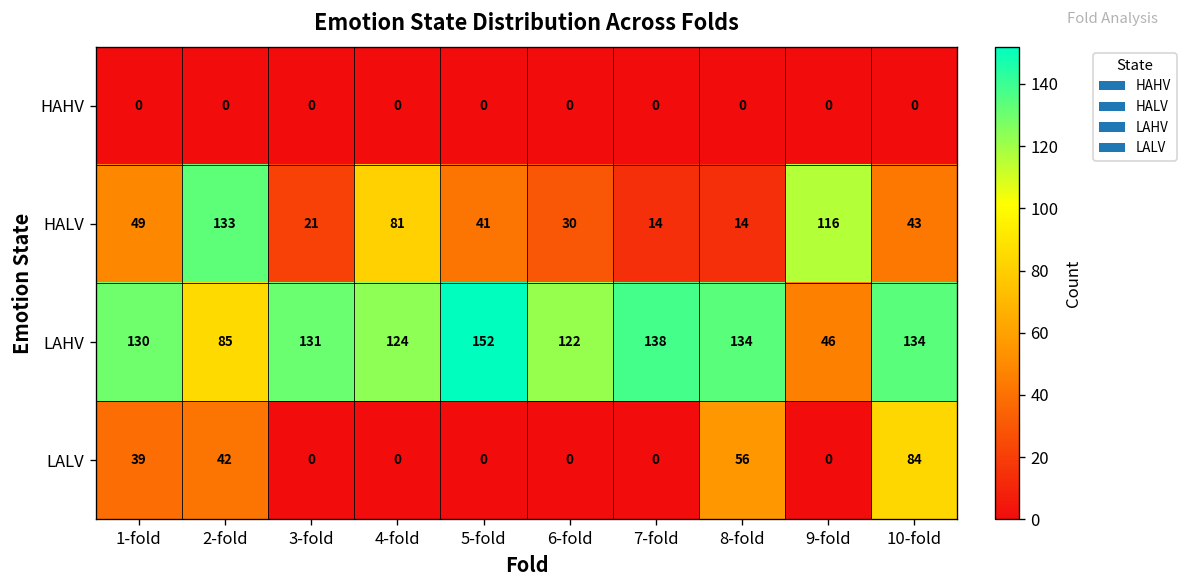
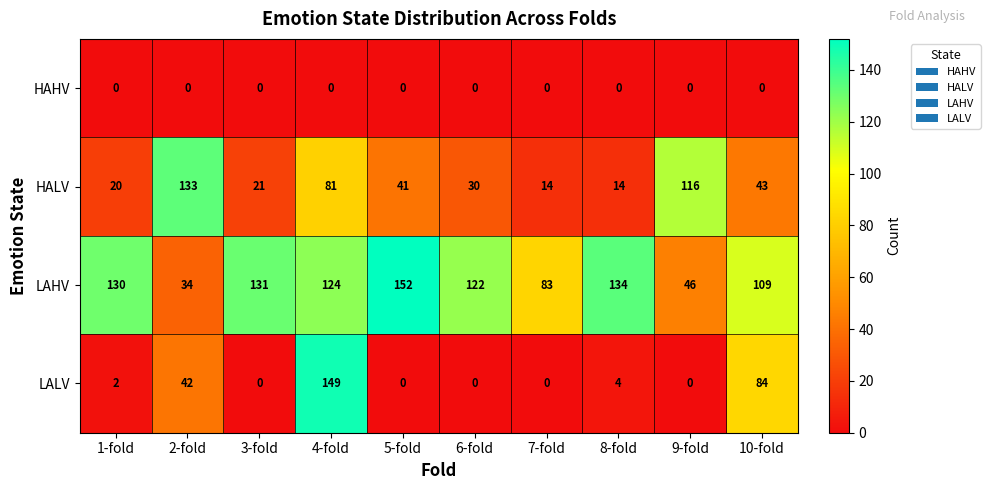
HALV, 1-fold: 49 -> 20
LAHV, 2-fold: 85 -> 34
LAHV, 7-fold: 138 -> 83
LAHV, 10-fold: 134 -> 109
LALV, 1-fold: 39 -> 2
LALV, 4-fold: 0 -> 149
LALV, 8-fold: 56 -> 4
